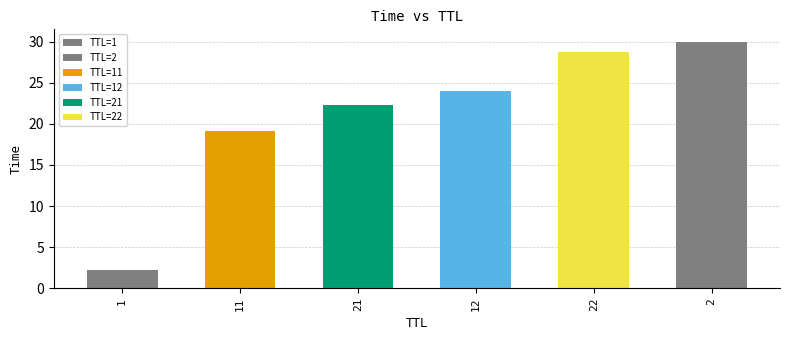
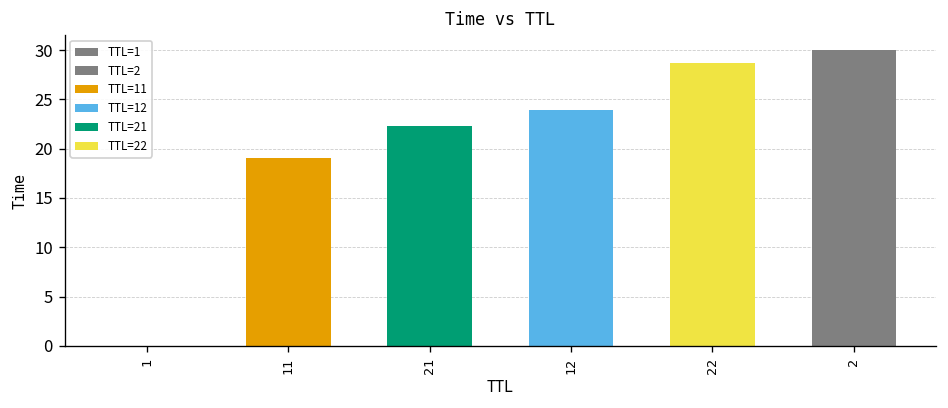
1: 2 -> 0
